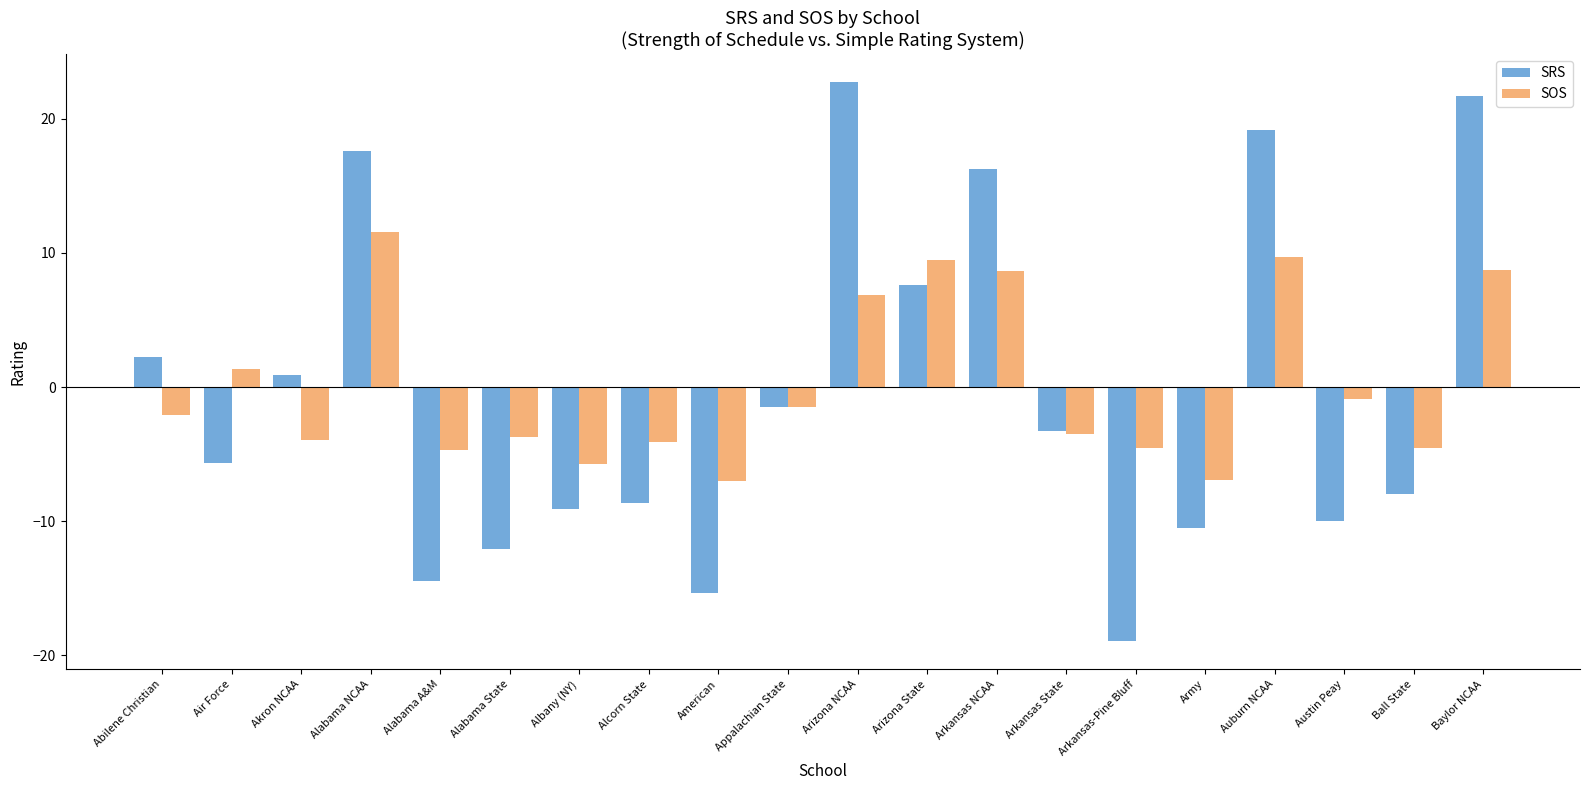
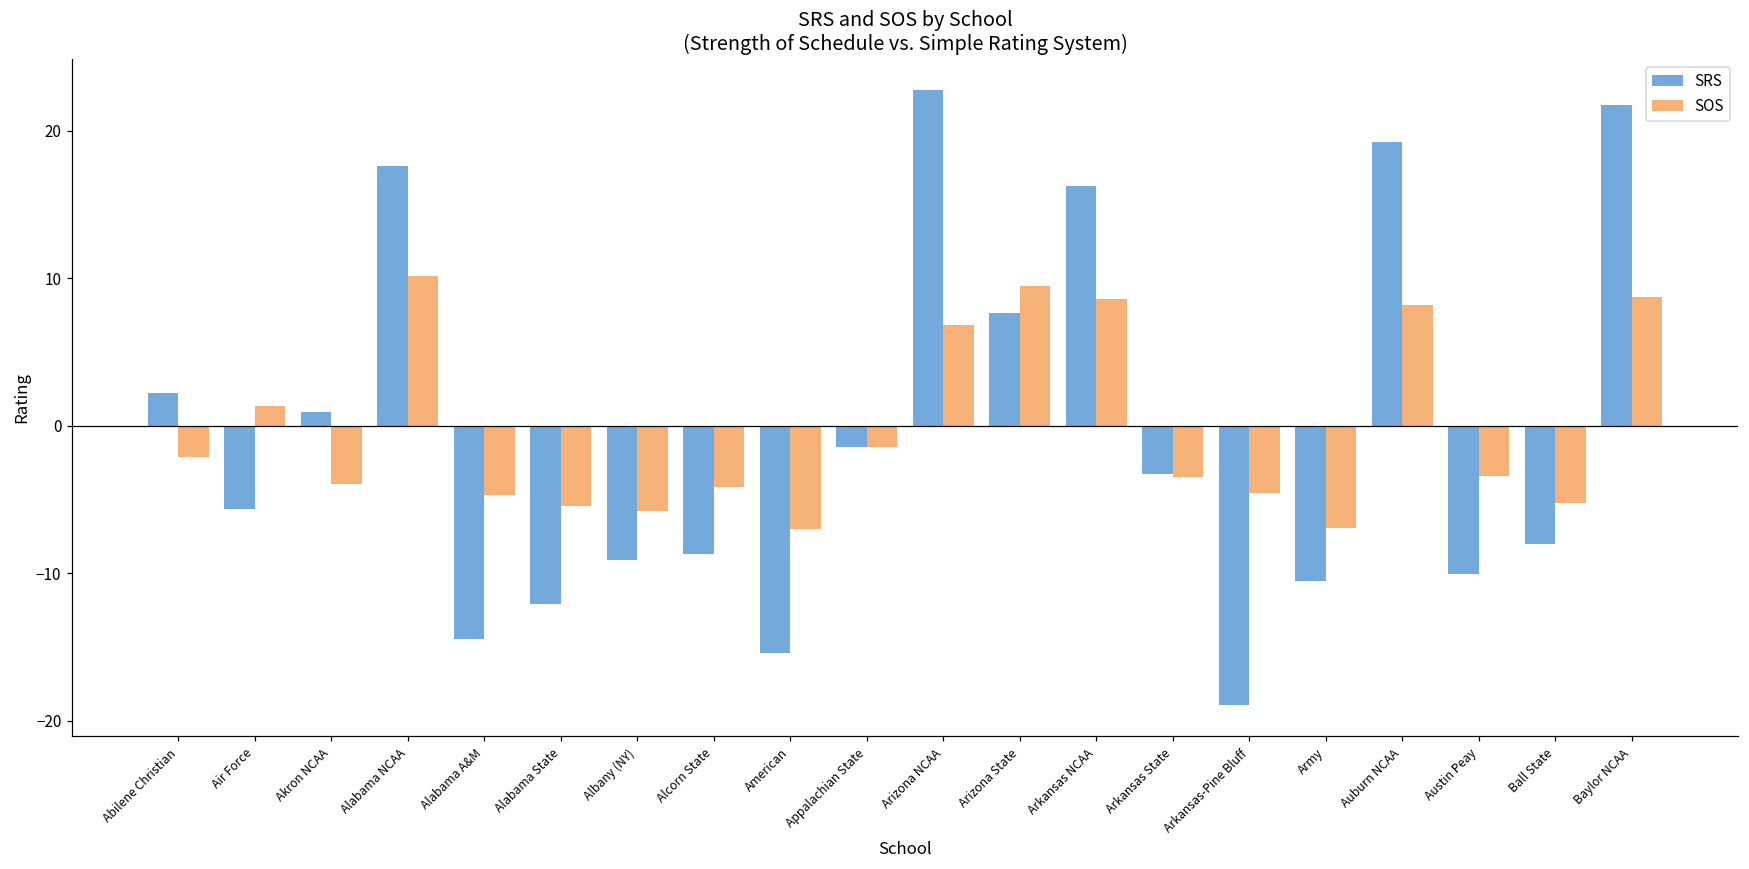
SOS, Alabama NCAA: 11.6 -> 10.2
SOS, Alabama State: -3.8 -> -5.5
SOS, Auburn NCAA: 9.7 -> 8.2
SOS, Austin Peay: -0.9 -> -3.4
SOS, Ball State: -4.6 -> -5.3
